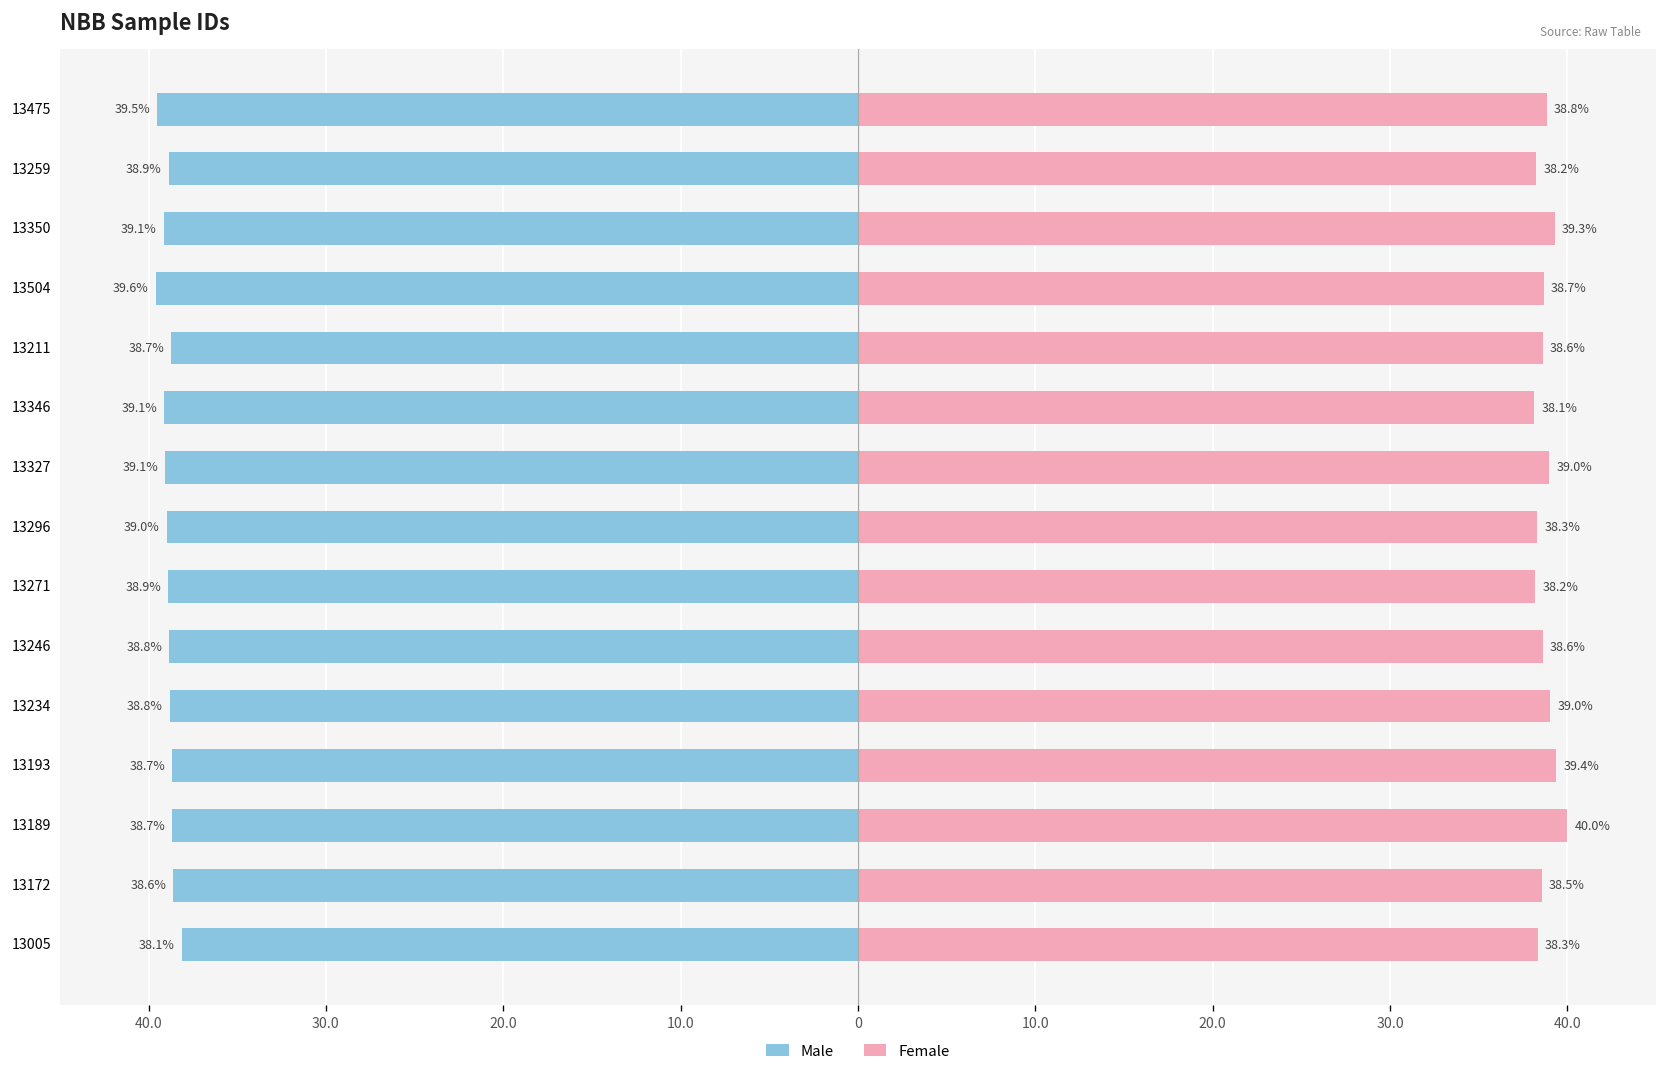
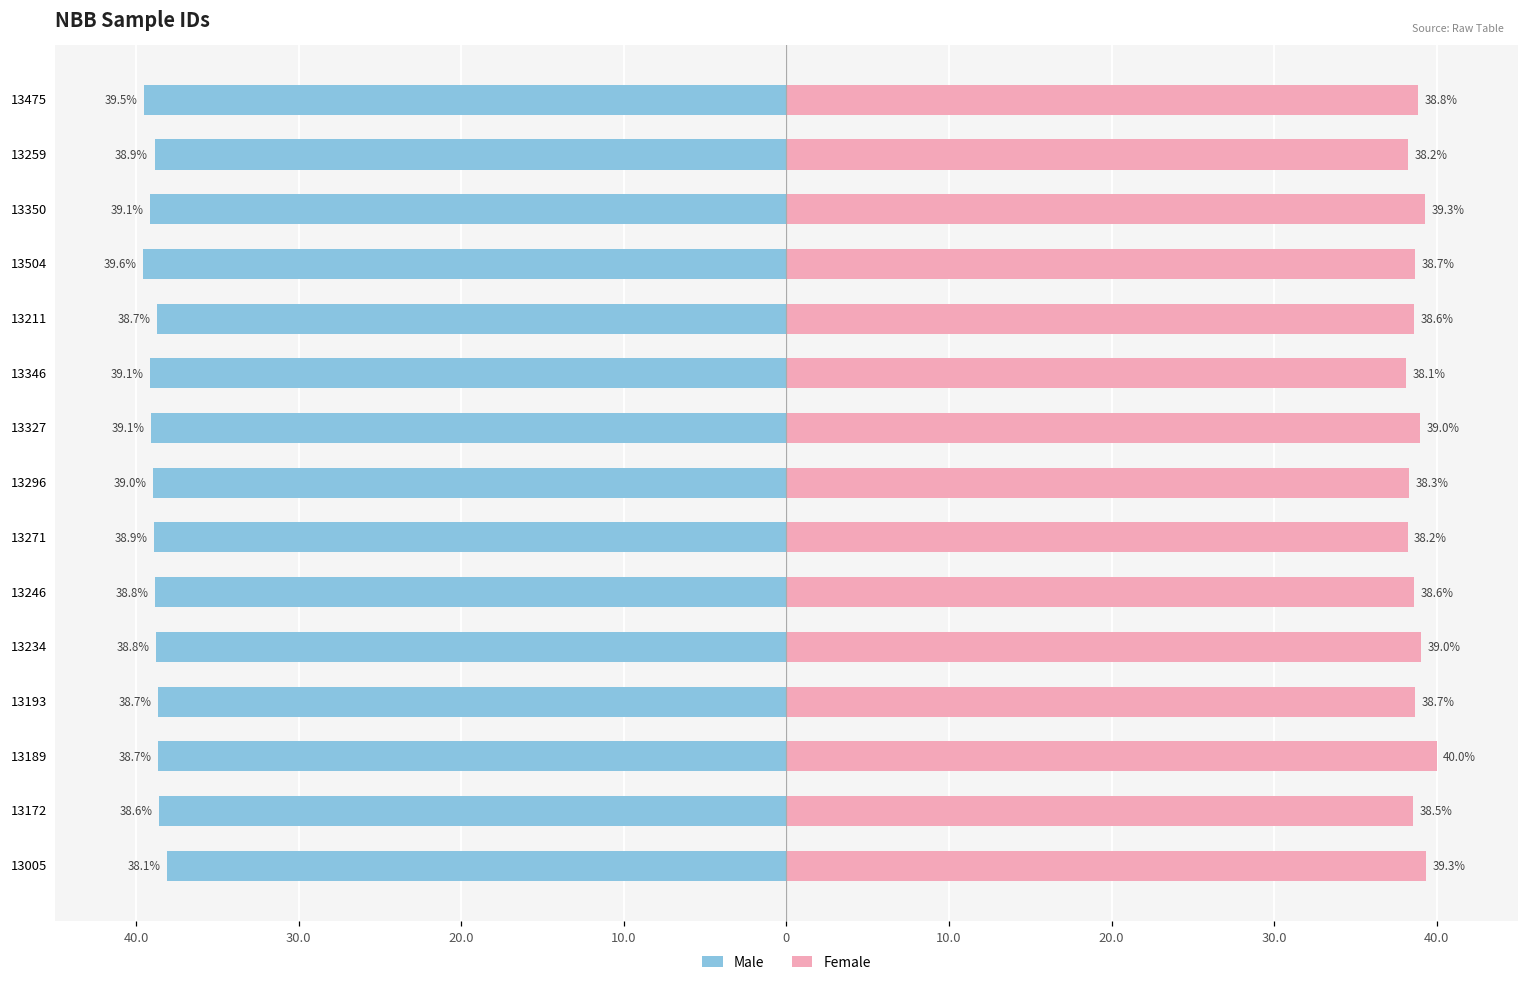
Female, 13193: 39.4% -> 38.7%
Female, 13005: 38.3% -> 39.3%
